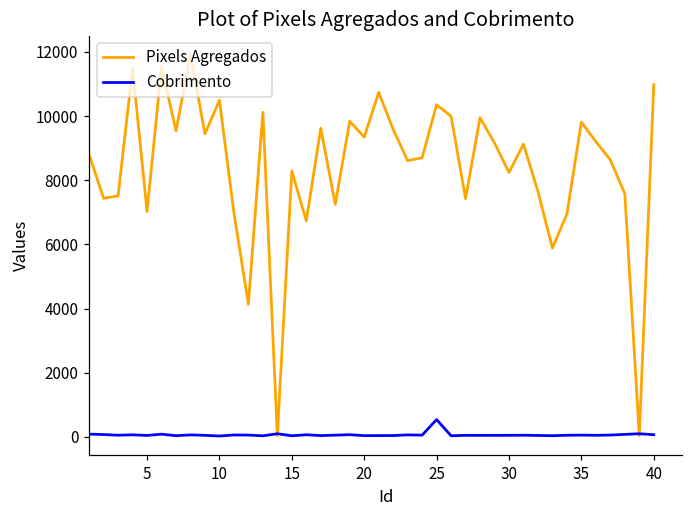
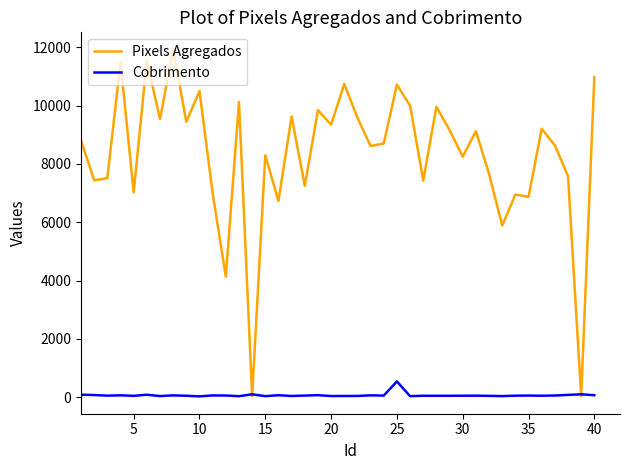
Pixels Agregados, 25: 10400 -> 10700
Pixels Agregados, 35: 9800 -> 6900
